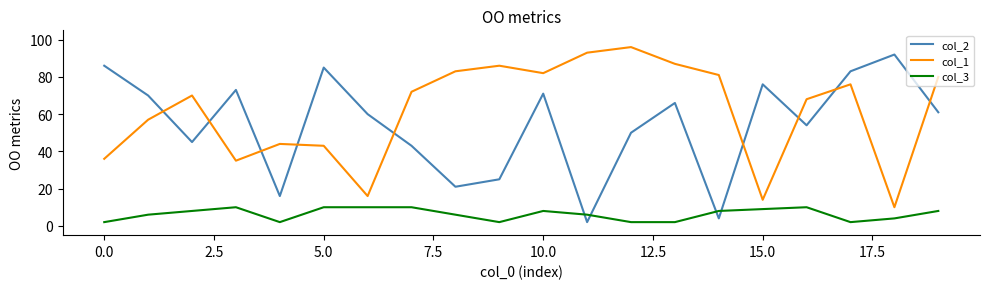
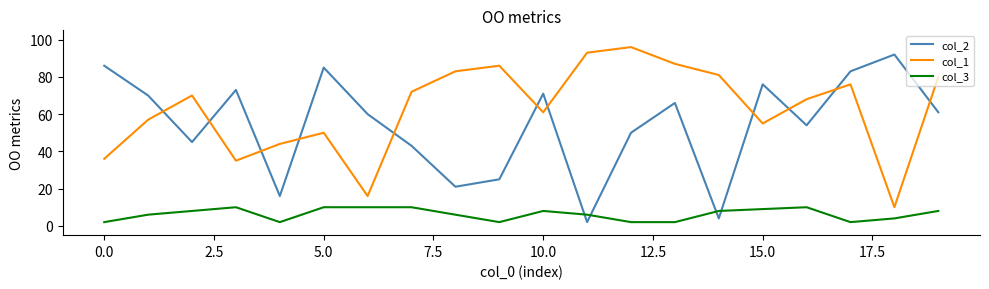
col_1, 5.0: 43 -> 50
col_1, 10.0: 82 -> 61
col_1, 15.0: 14 -> 55
